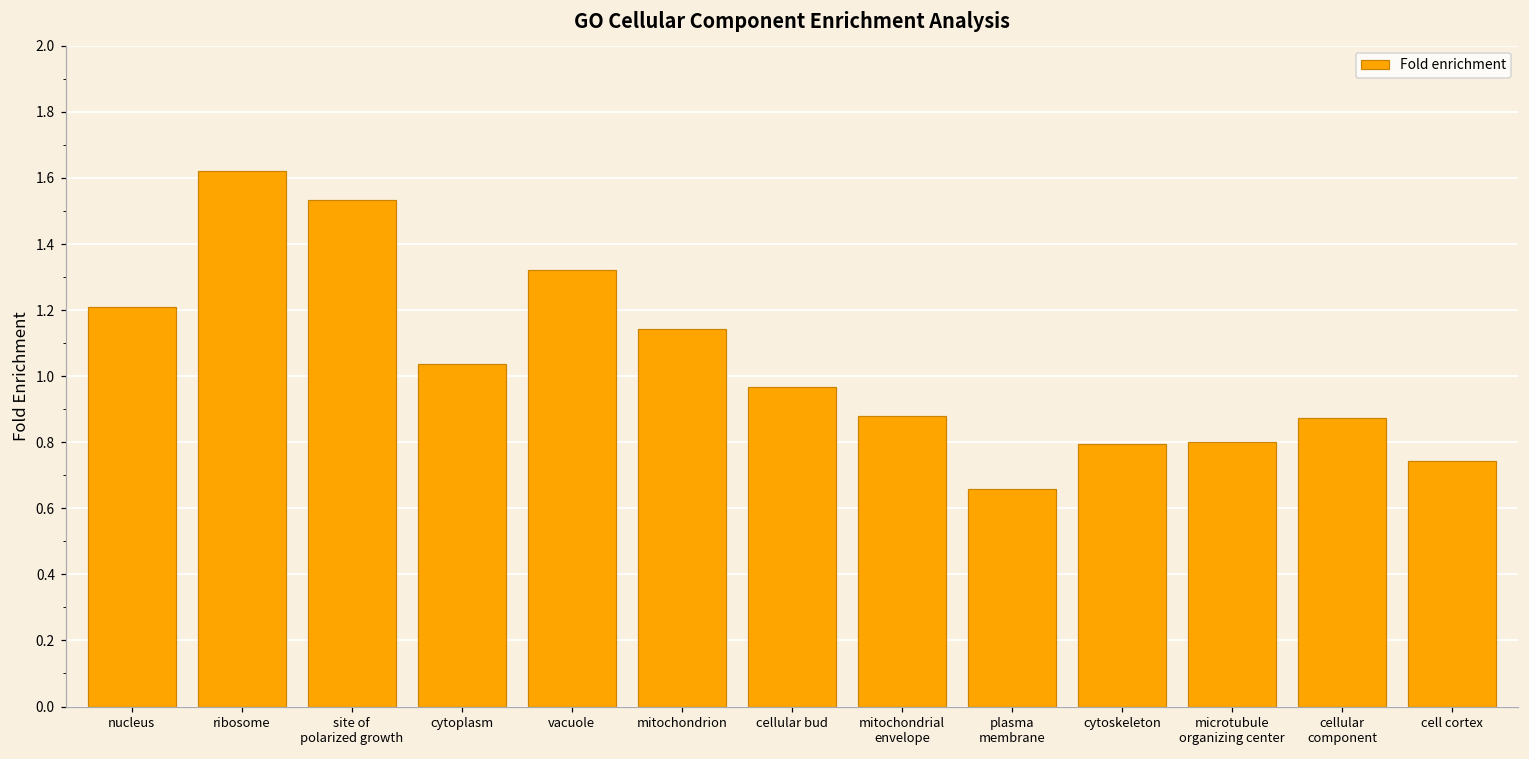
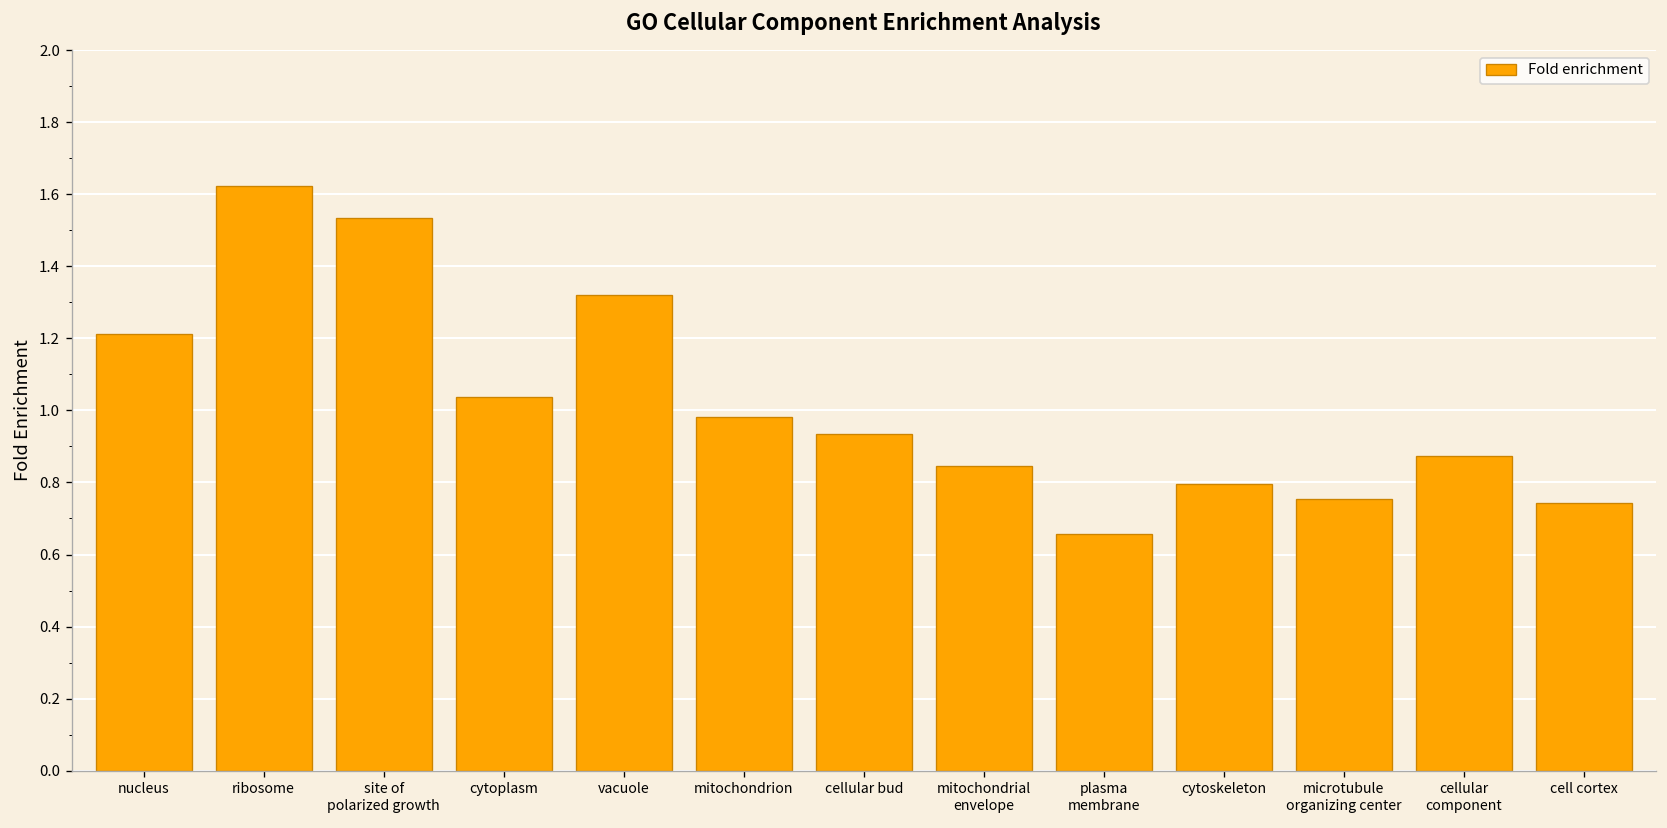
mitochondrion: 1.14 -> 0.98
cellular bud: 0.97 -> 0.94
mitochondrial envelope: 0.88 -> 0.85
microtubule organizing center: 0.80 -> 0.75
